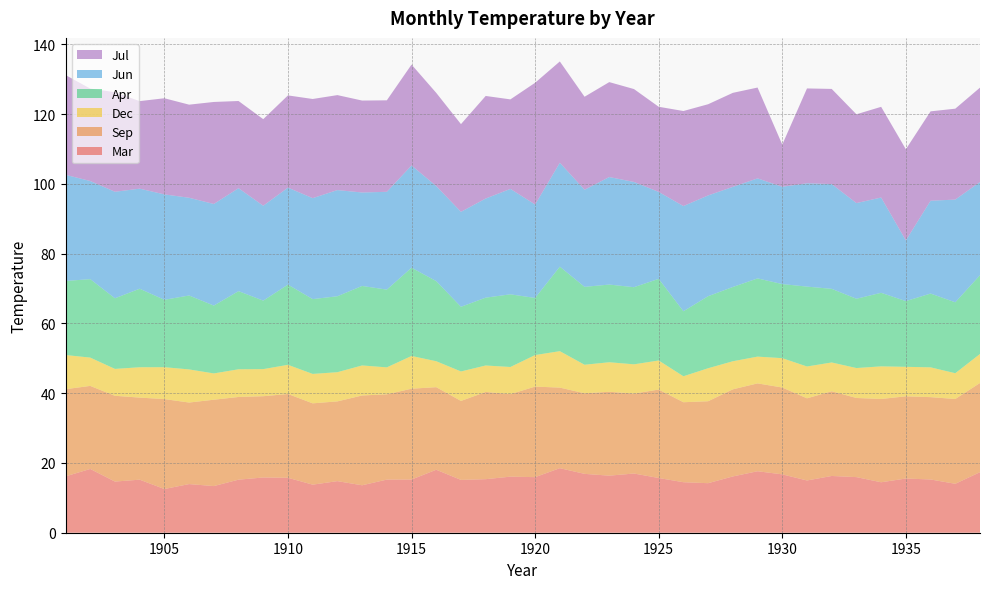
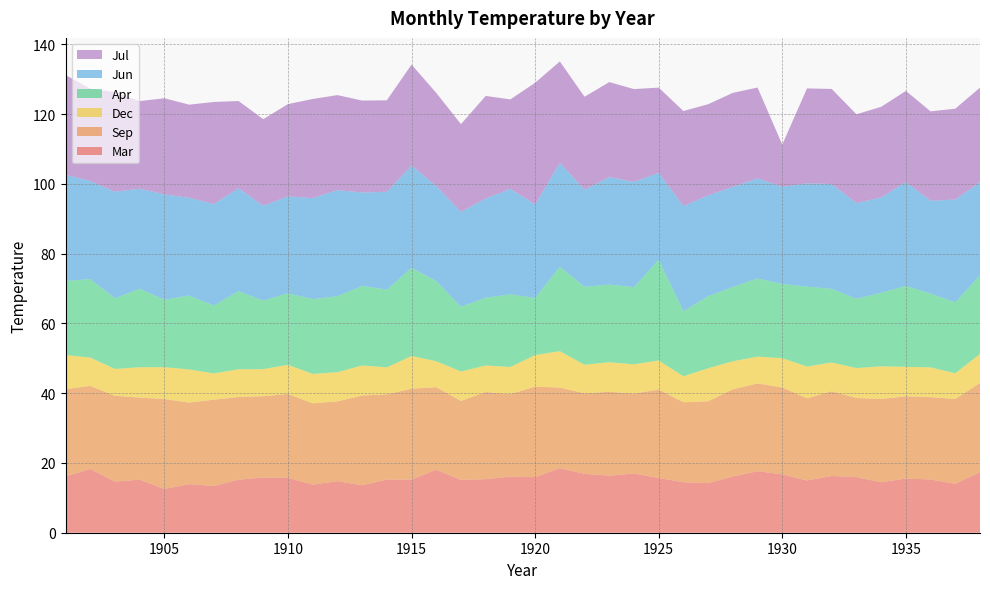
Apr, 1910: 23 -> 21
Apr, 1925: 23 -> 29
Apr, 1935: 19 -> 23
Jun, 1935: 17 -> 30
